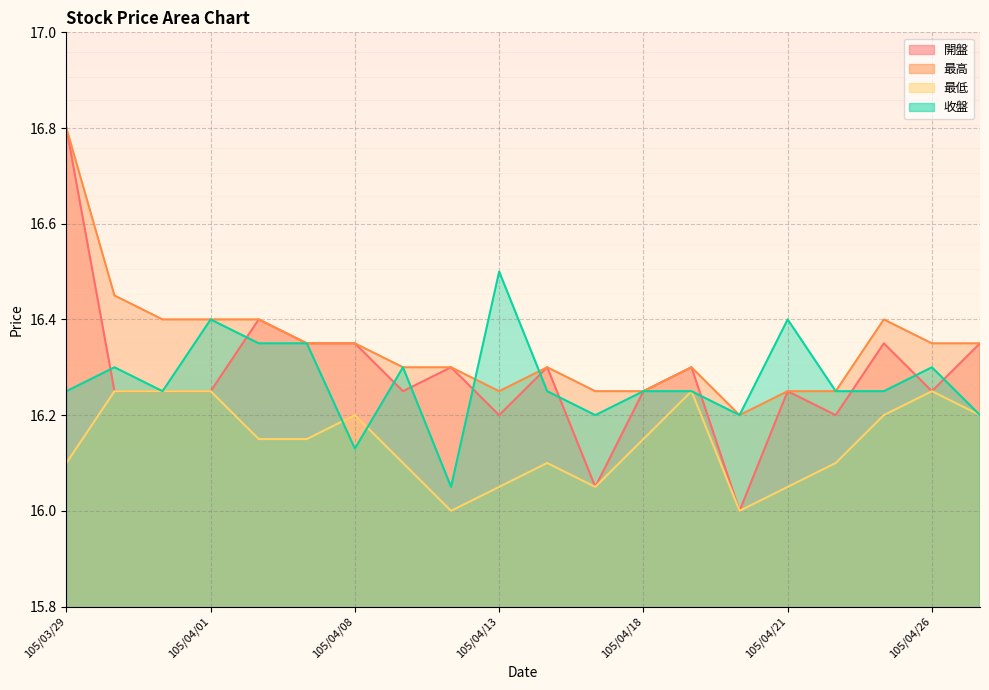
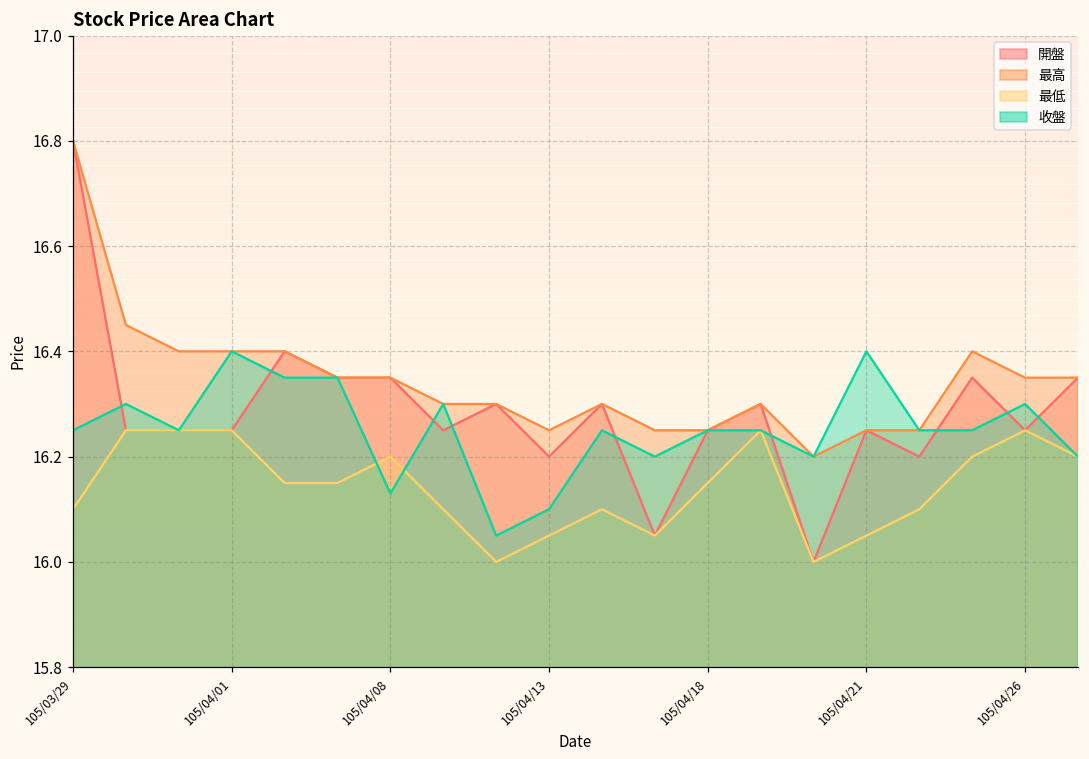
收盤, 105/04/13: 16.5 -> 16.1
